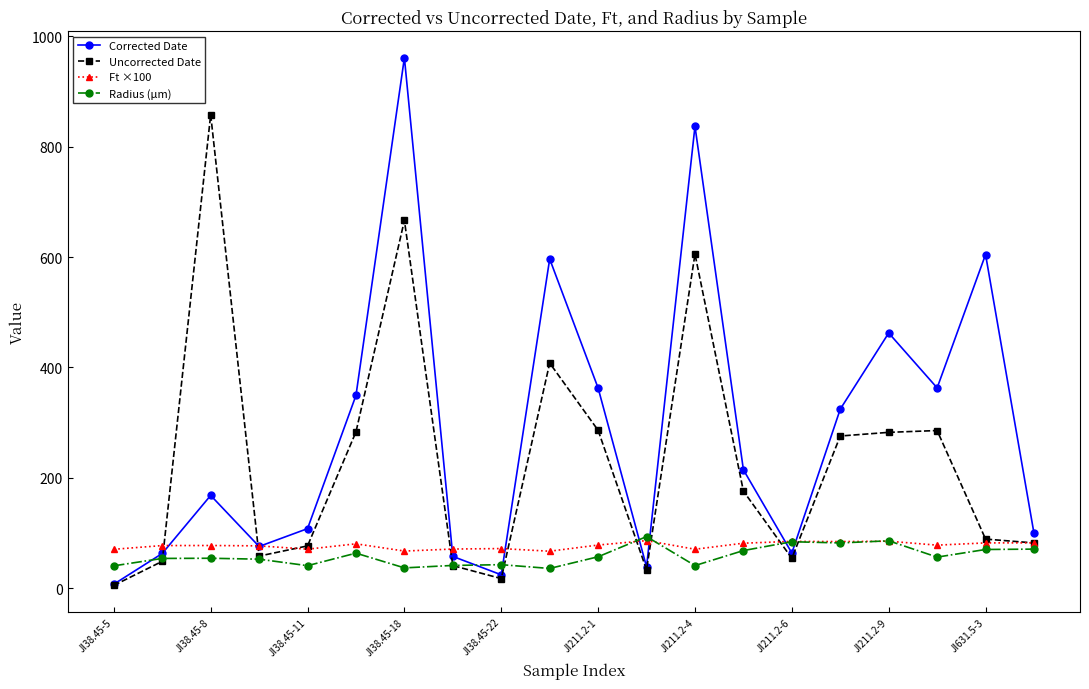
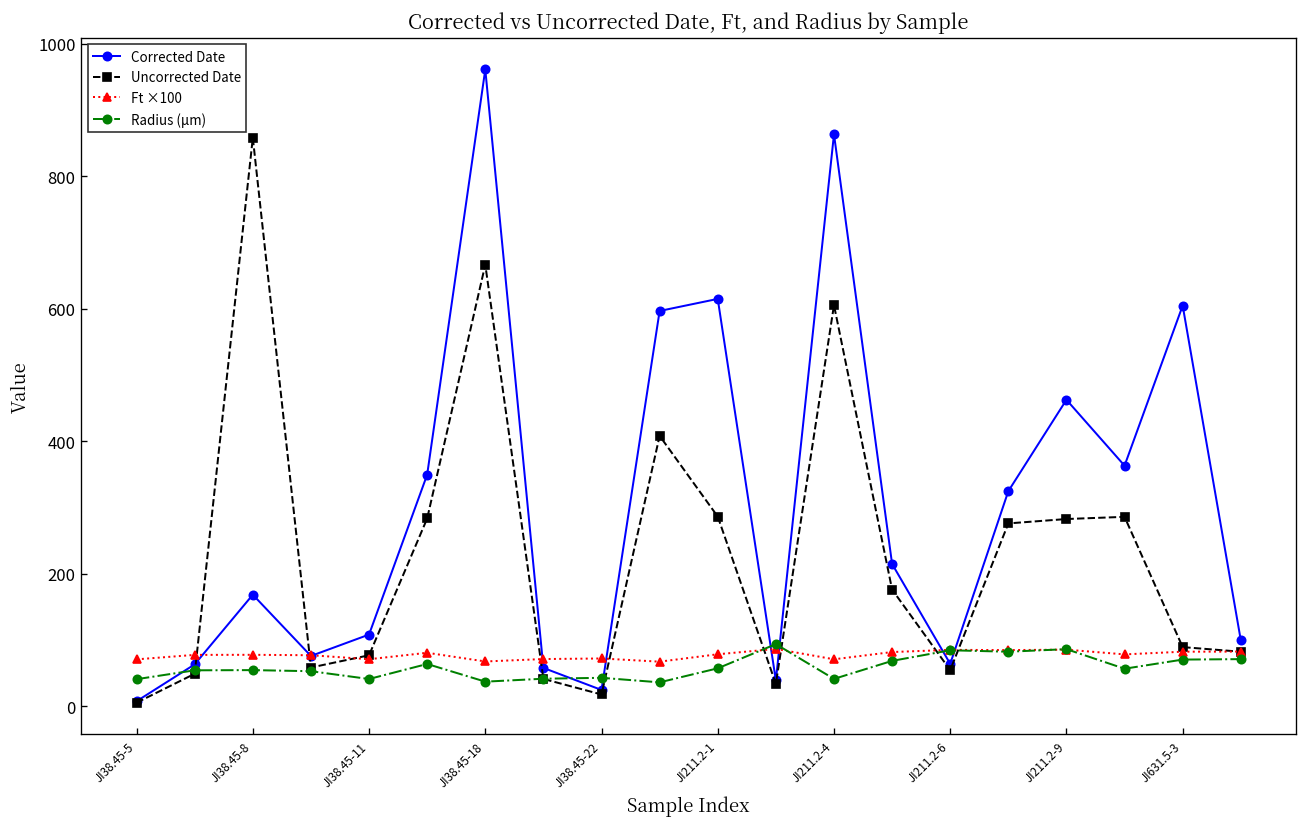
Corrected Date, JI211.2-1: 360 -> 610
Corrected Date, JI211.2-4: 840 -> 860
